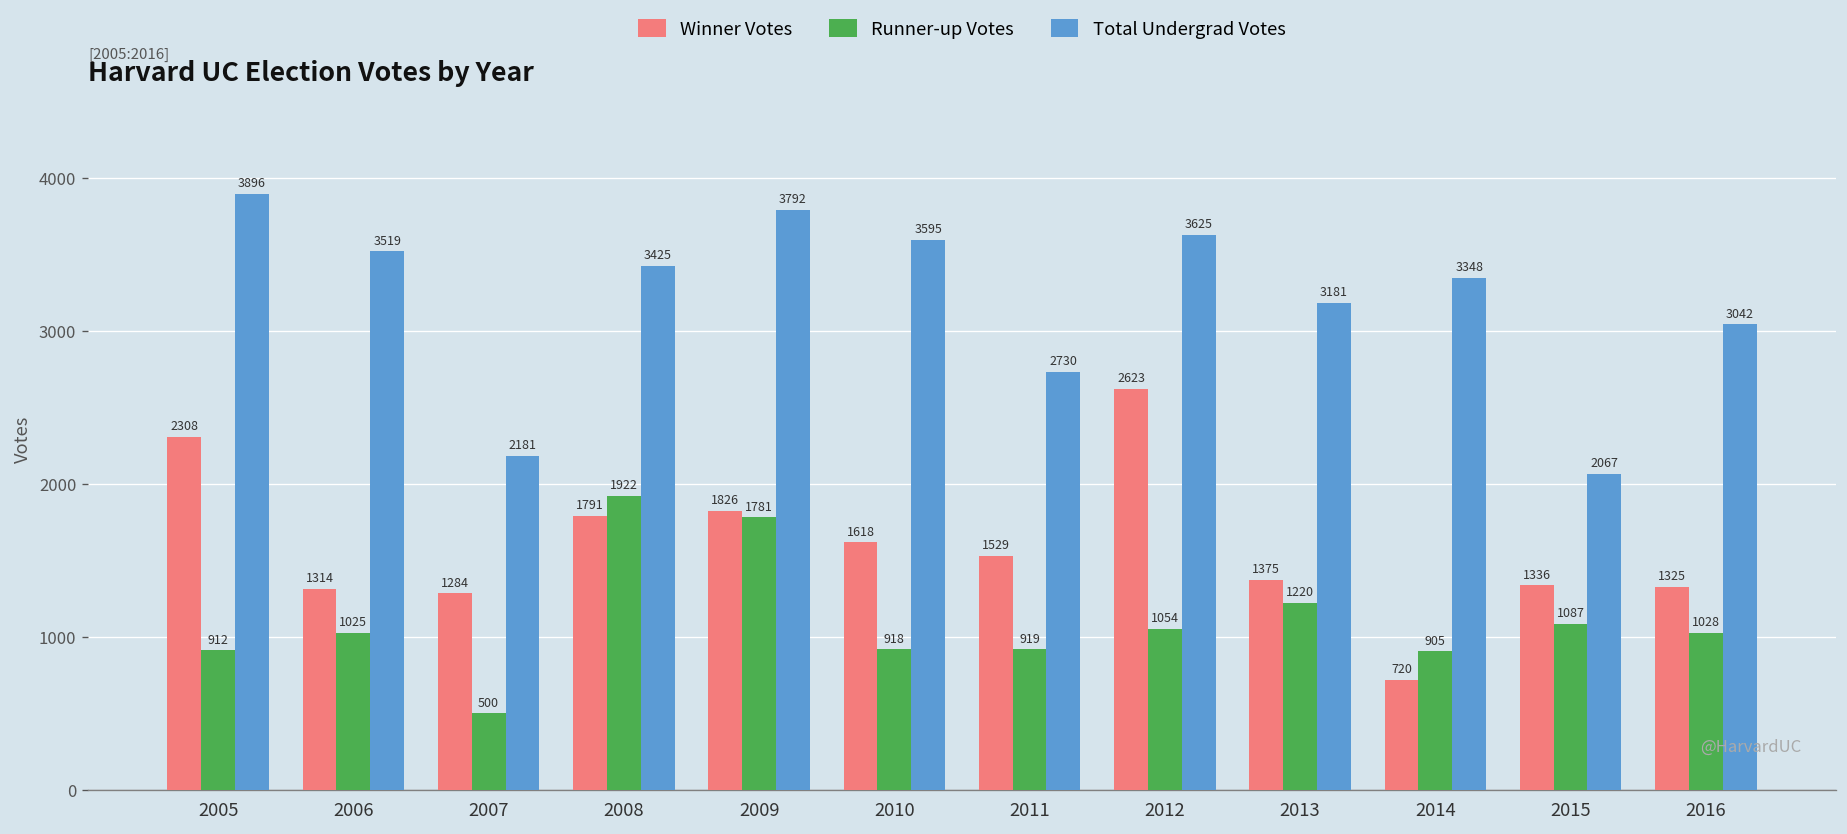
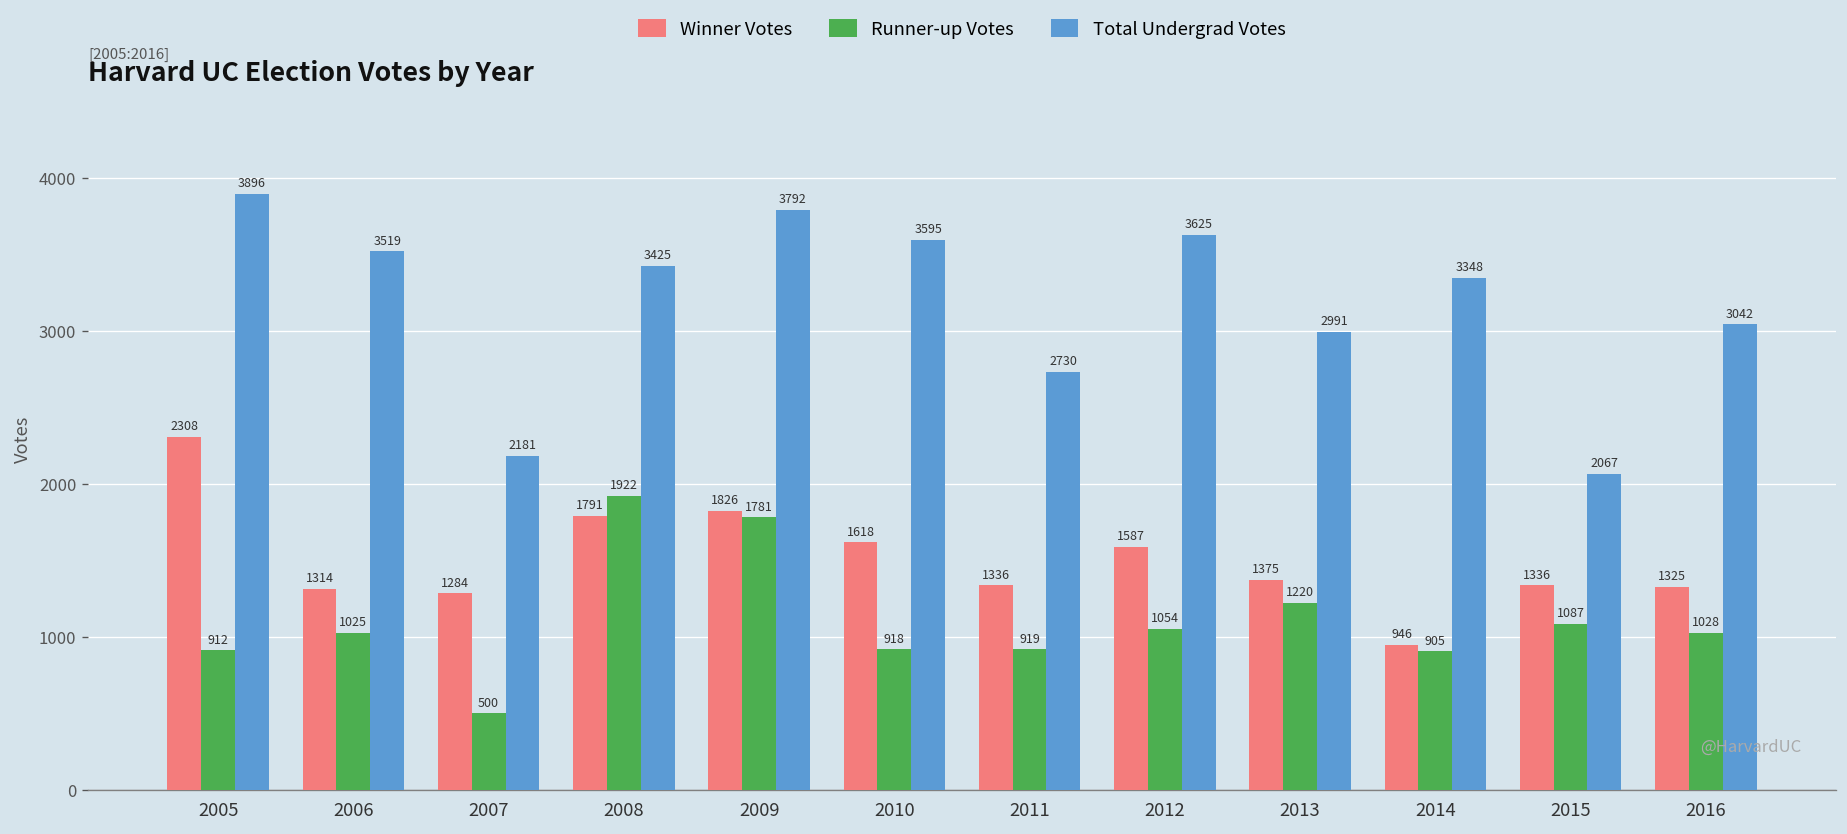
Winner Votes, 2011: 1529 -> 1336
Winner Votes, 2012: 2623 -> 1587
Total Undergrad Votes, 2013: 3181 -> 2991
Winner Votes, 2014: 720 -> 946
